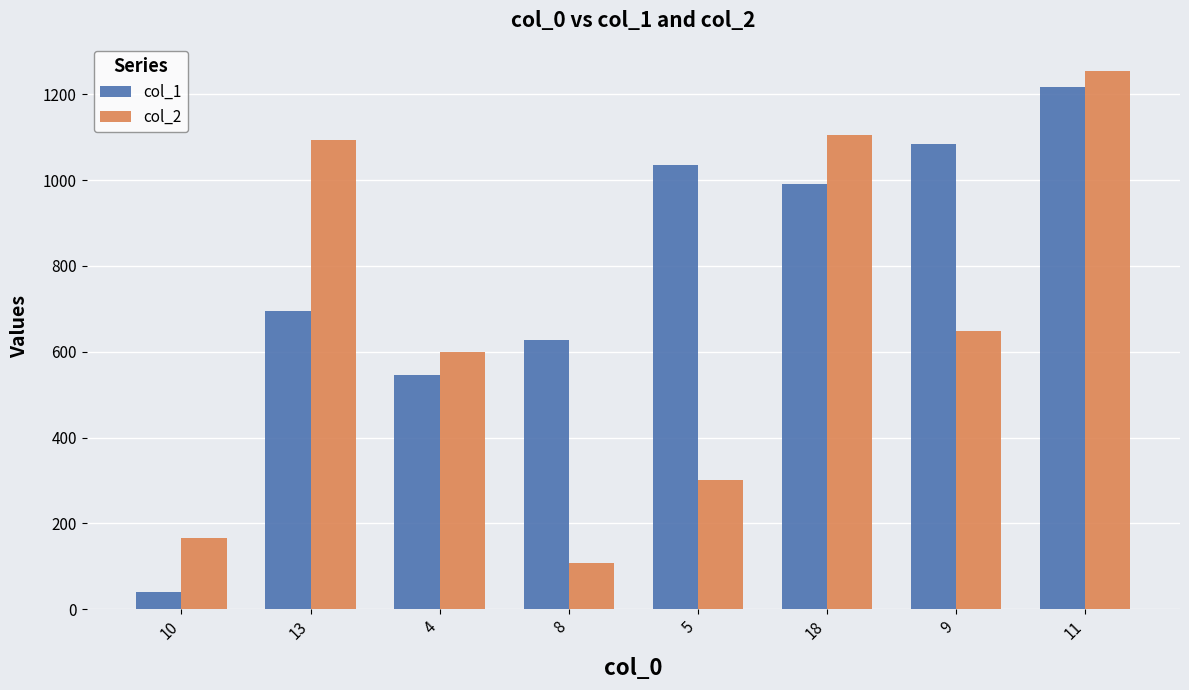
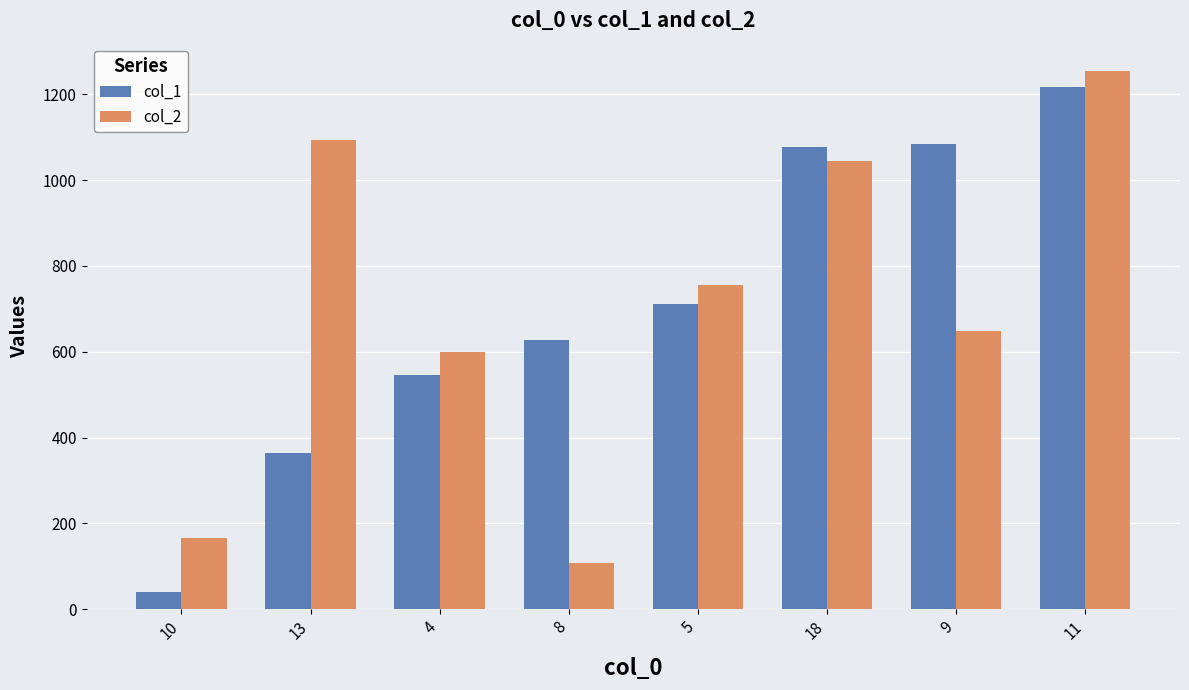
col_1, 13: 700 -> 360
col_1, 5: 1040 -> 710
col_2, 5: 300 -> 760
col_1, 18: 990 -> 1080
col_2, 18: 1110 -> 1050
